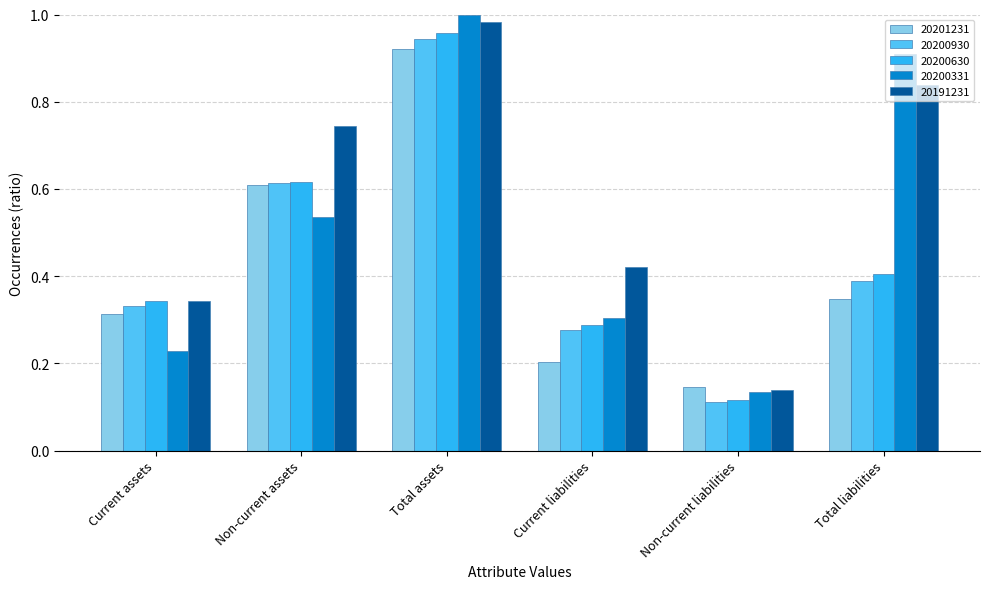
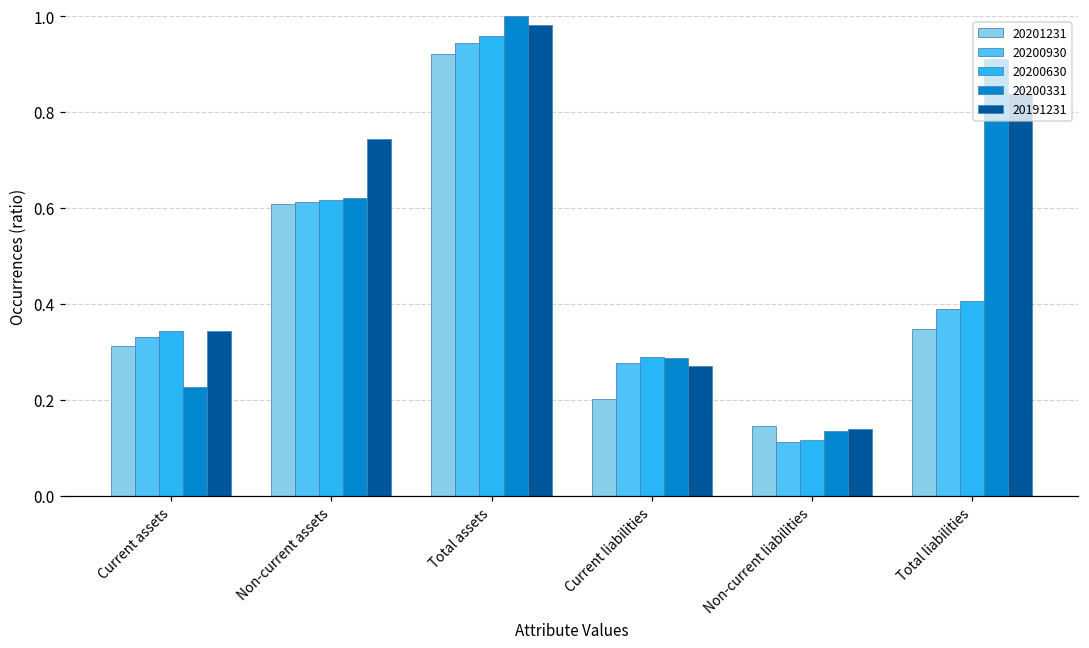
20200331, Non-current assets: 0.54 -> 0.62
20200331, Current liabilities: 0.30 -> 0.29
20191231, Current liabilities: 0.42 -> 0.27
